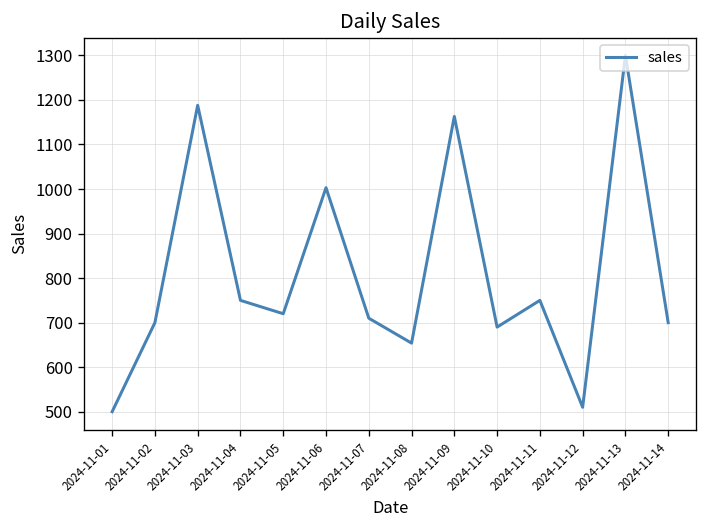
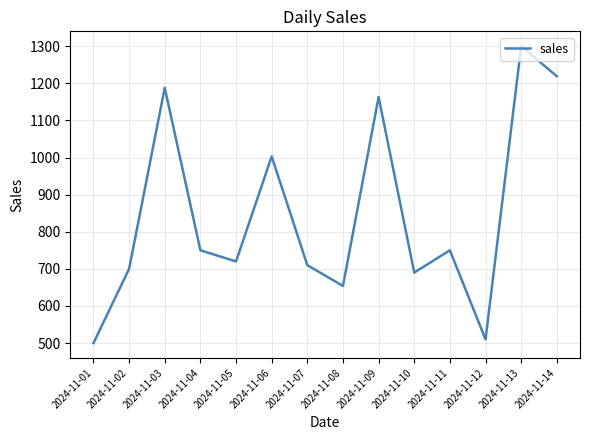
2024-11-14: 700 -> 1220
